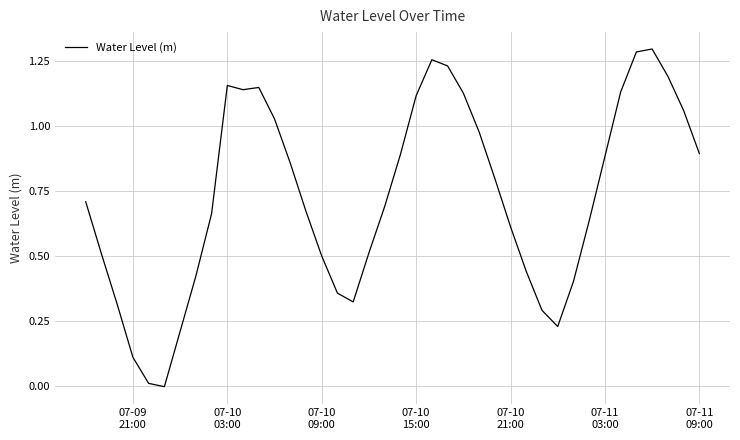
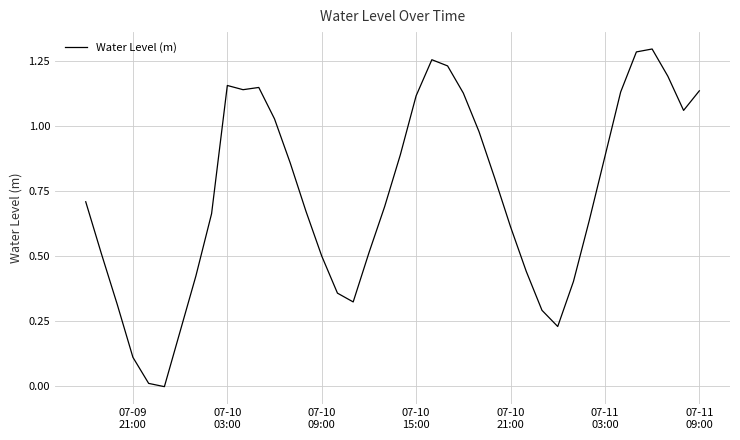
07-11 09:00: 0.89 -> 1.13
